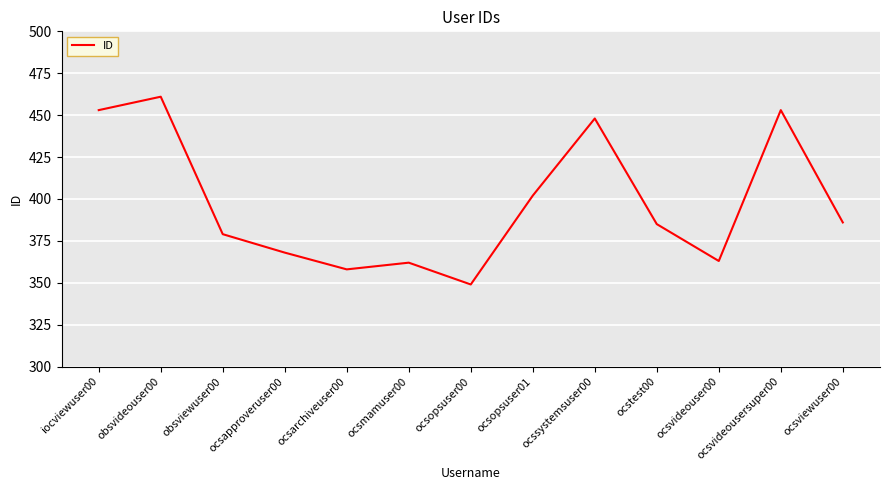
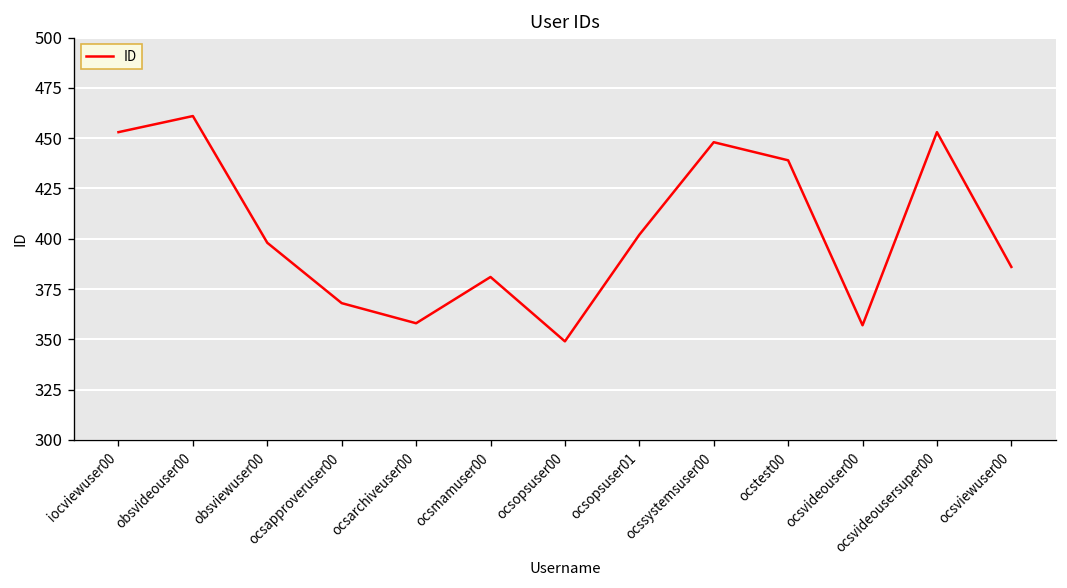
obsviewuser00: 379 -> 398
ocsmamuser00: 362 -> 381
ocstest00: 385 -> 439
ocsvideouser00: 363 -> 357
